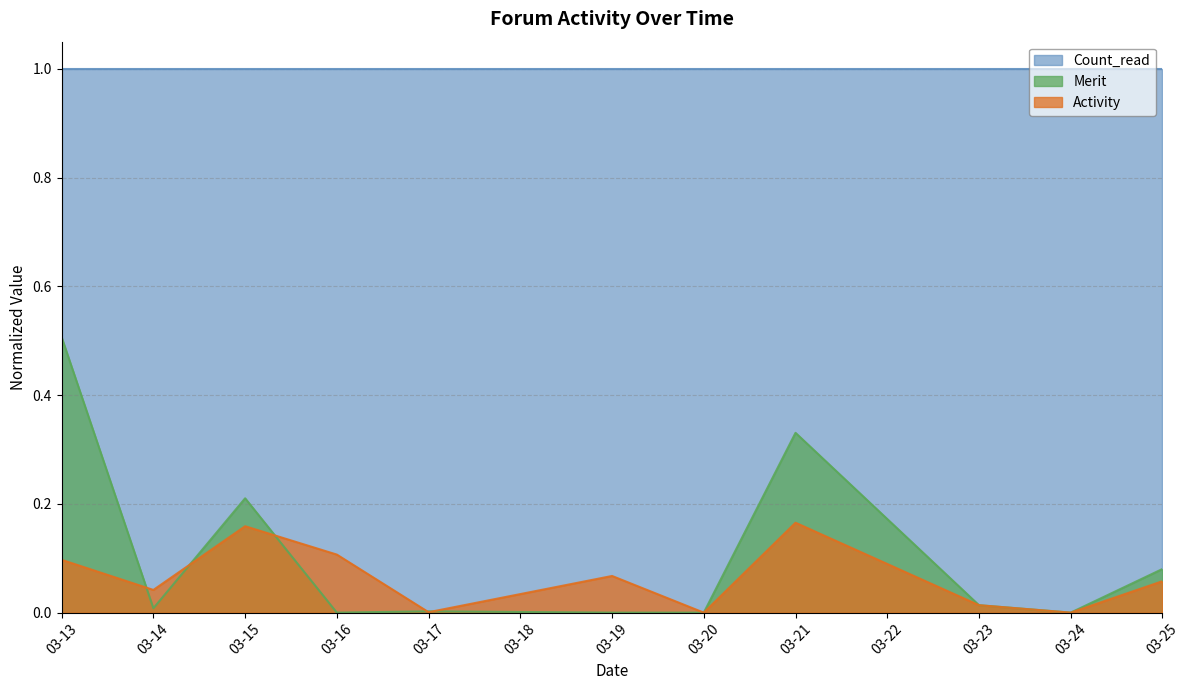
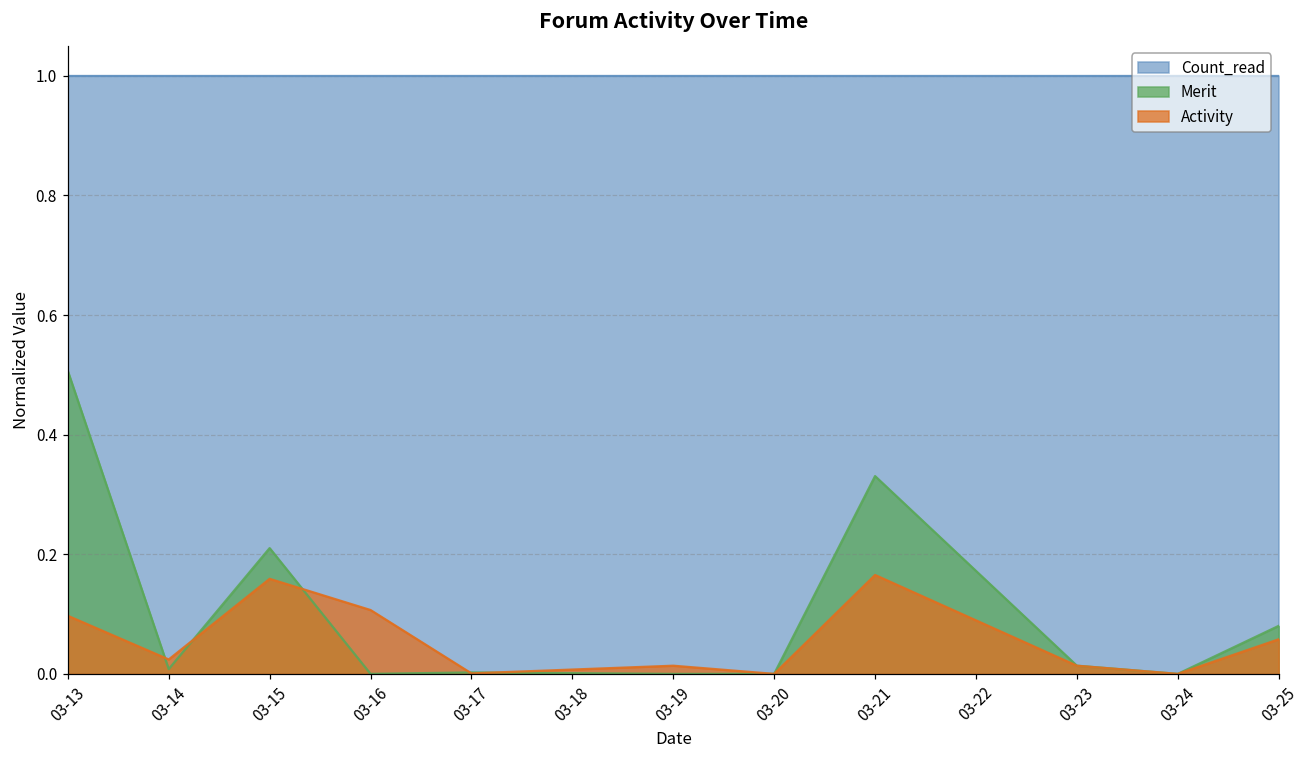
Activity, 03-14: 0.04 -> 0.02
Activity, 03-19: 0.07 -> 0.01
